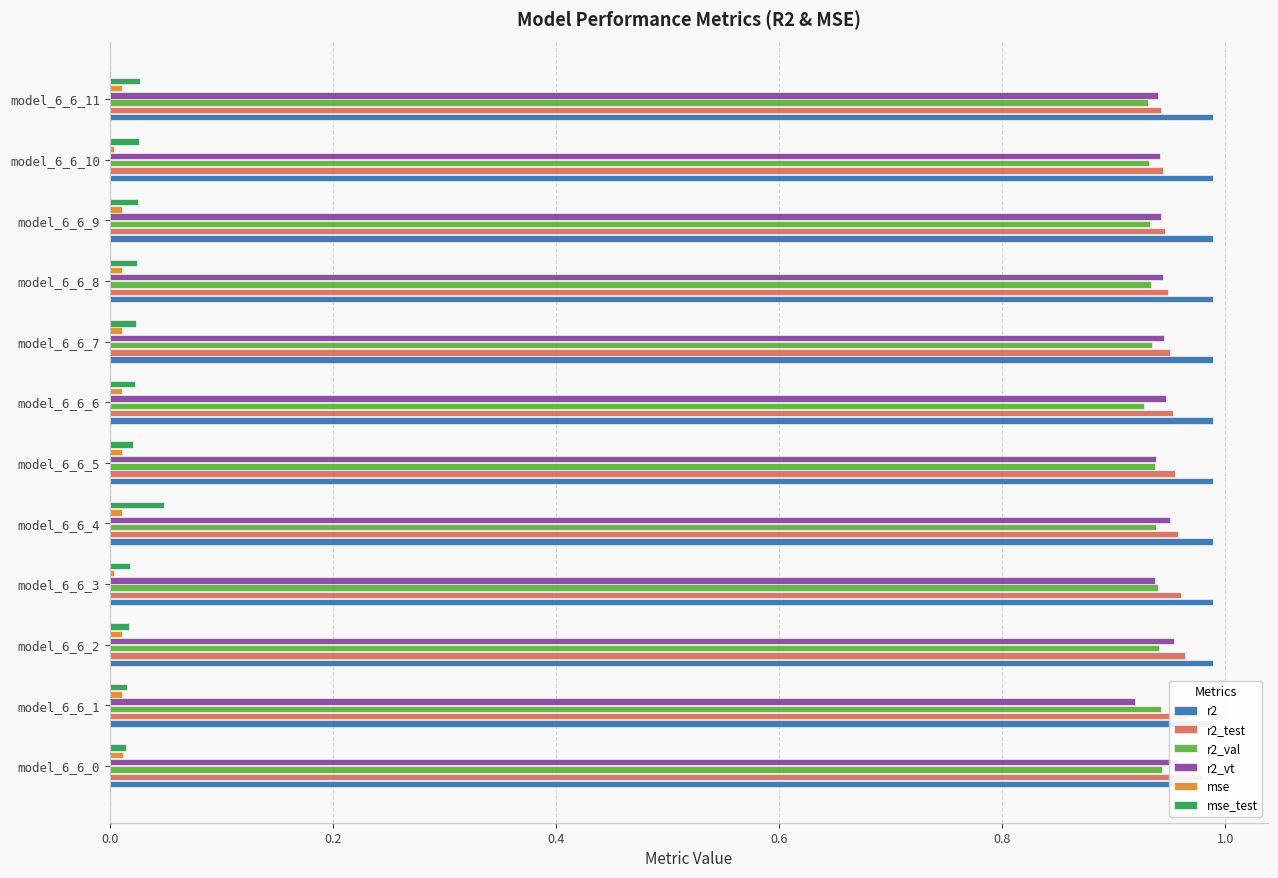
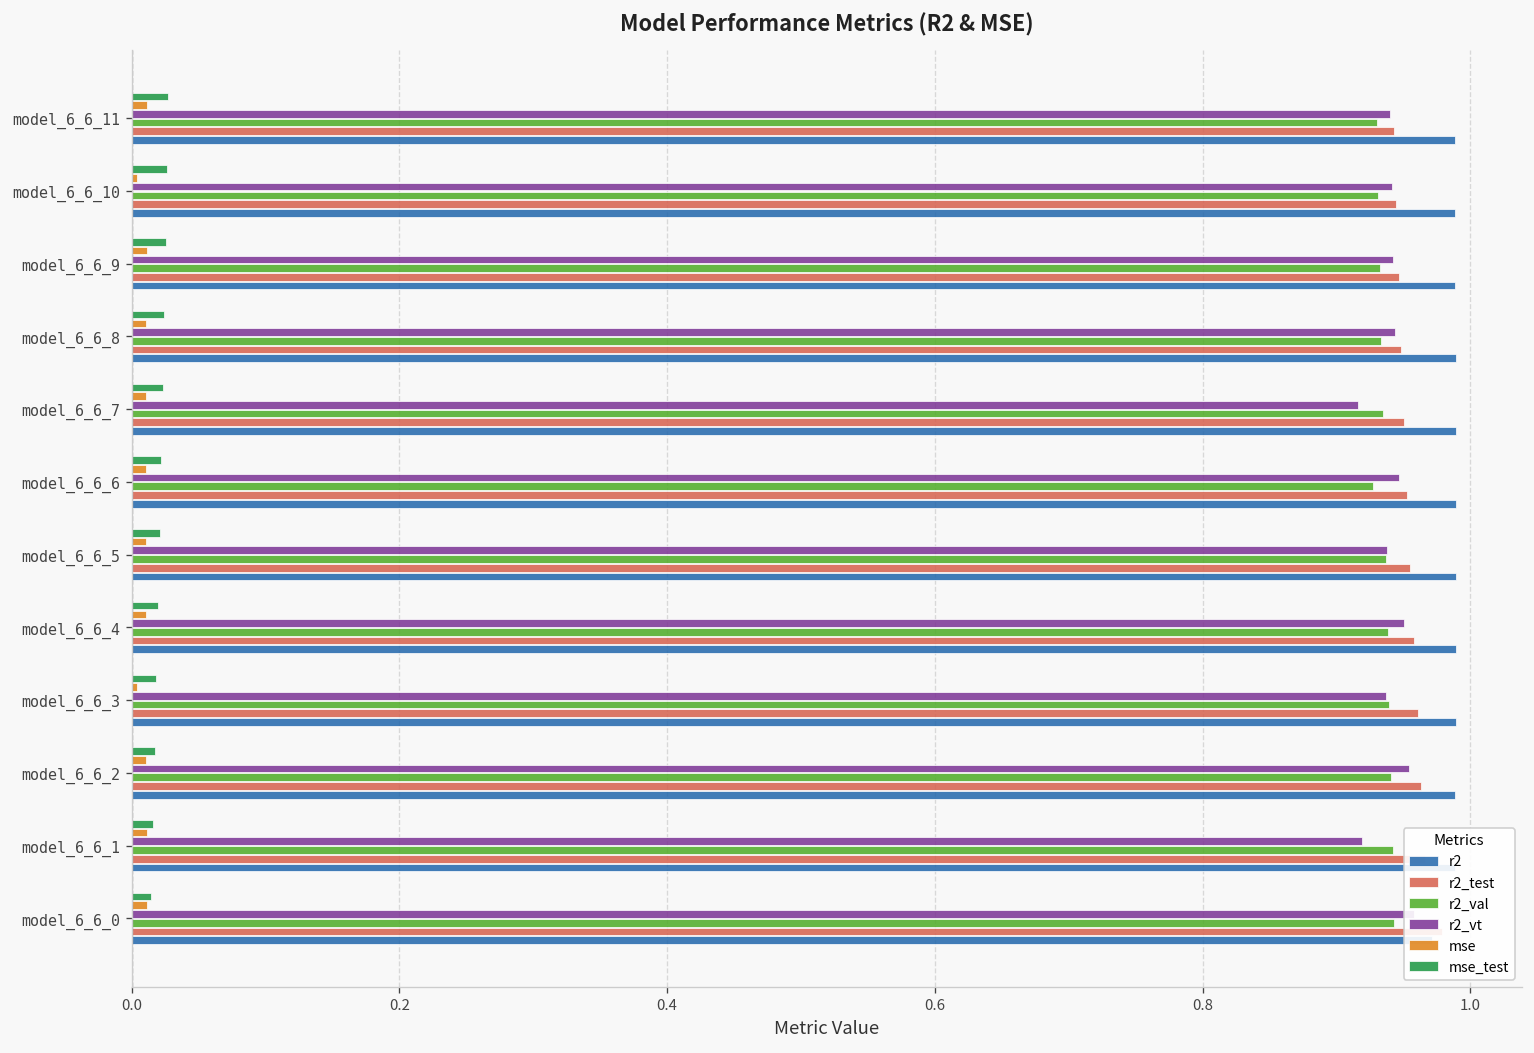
r2_vt, model_6_6_7: 0.946 -> 0.916
mse_test, model_6_6_4: 0.048 -> 0.020
